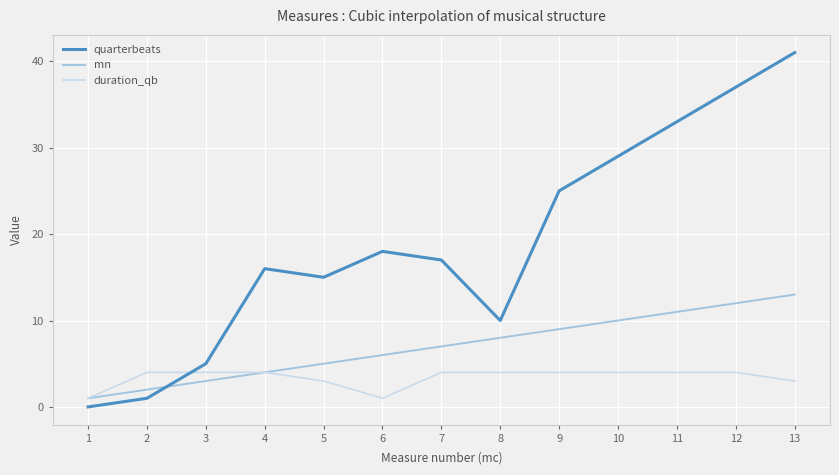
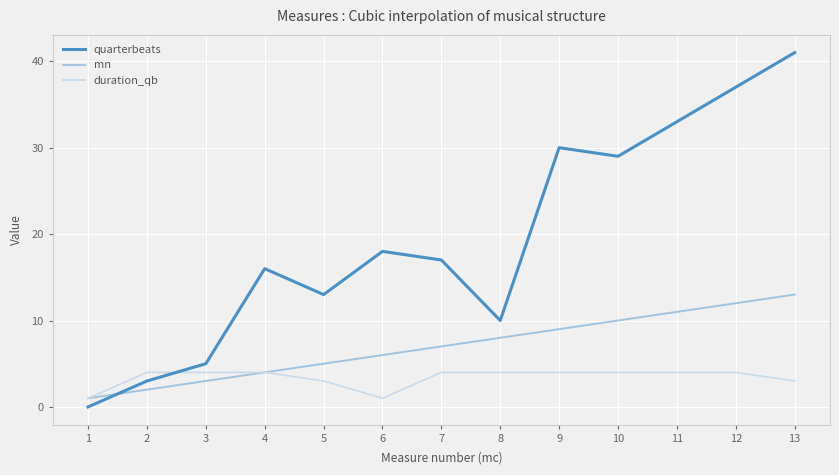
quarterbeats, 2: 1 -> 3
quarterbeats, 5: 15 -> 13
quarterbeats, 9: 25 -> 30
